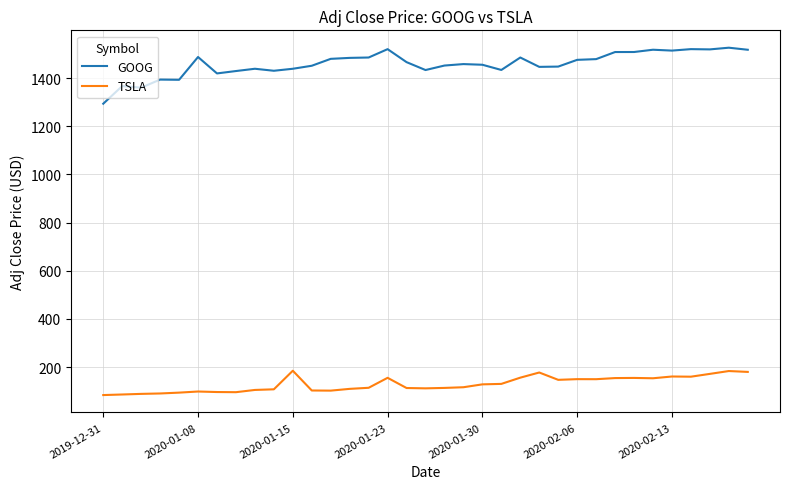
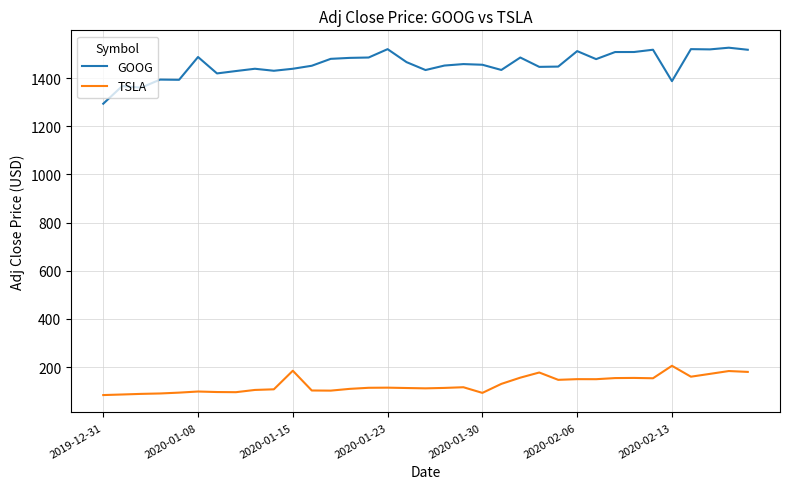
TSLA, 2020-01-23: 160 -> 110
TSLA, 2020-01-30: 130 -> 90
GOOG, 2020-02-06: 1480 -> 1510
GOOG, 2020-02-13: 1510 -> 1390
TSLA, 2020-02-13: 160 -> 210
